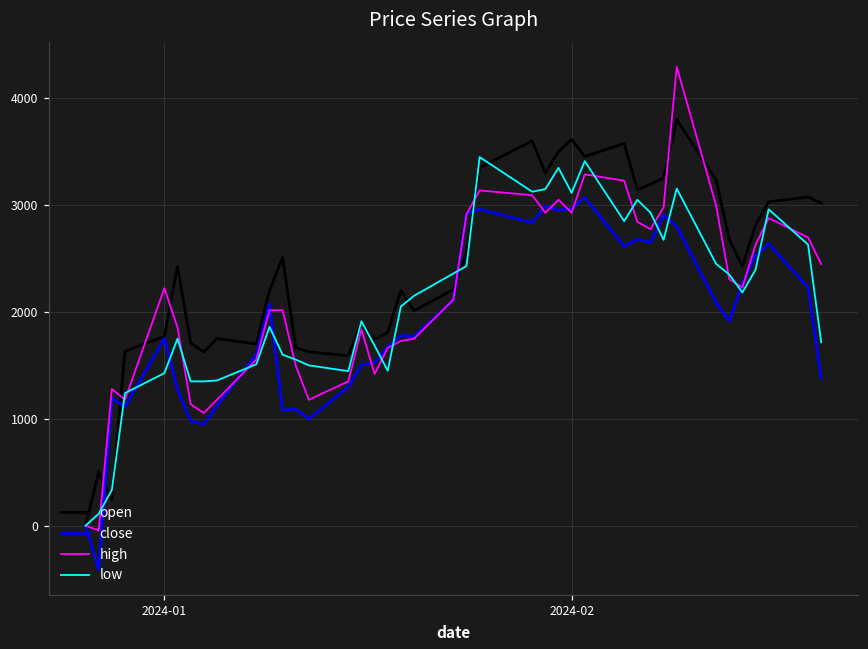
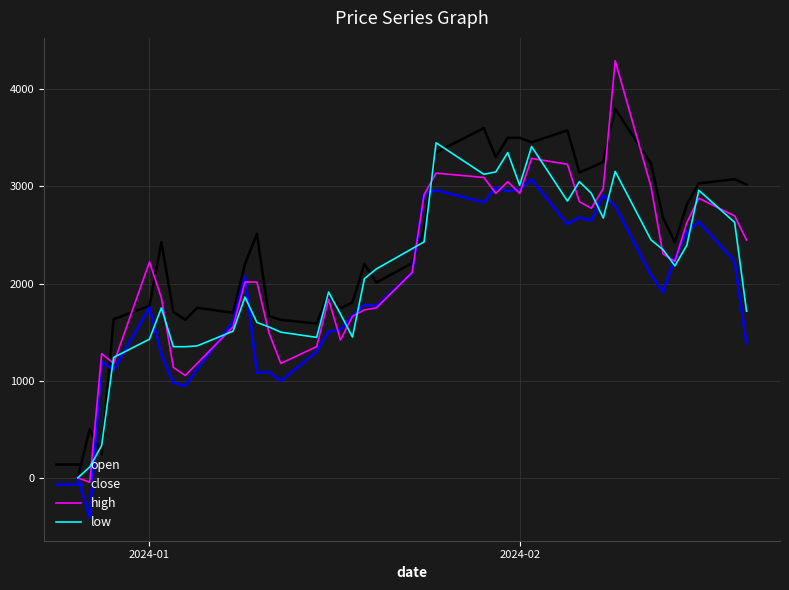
open, 2024-02: 3600 -> 3500
low, 2024-02: 3100 -> 3000
